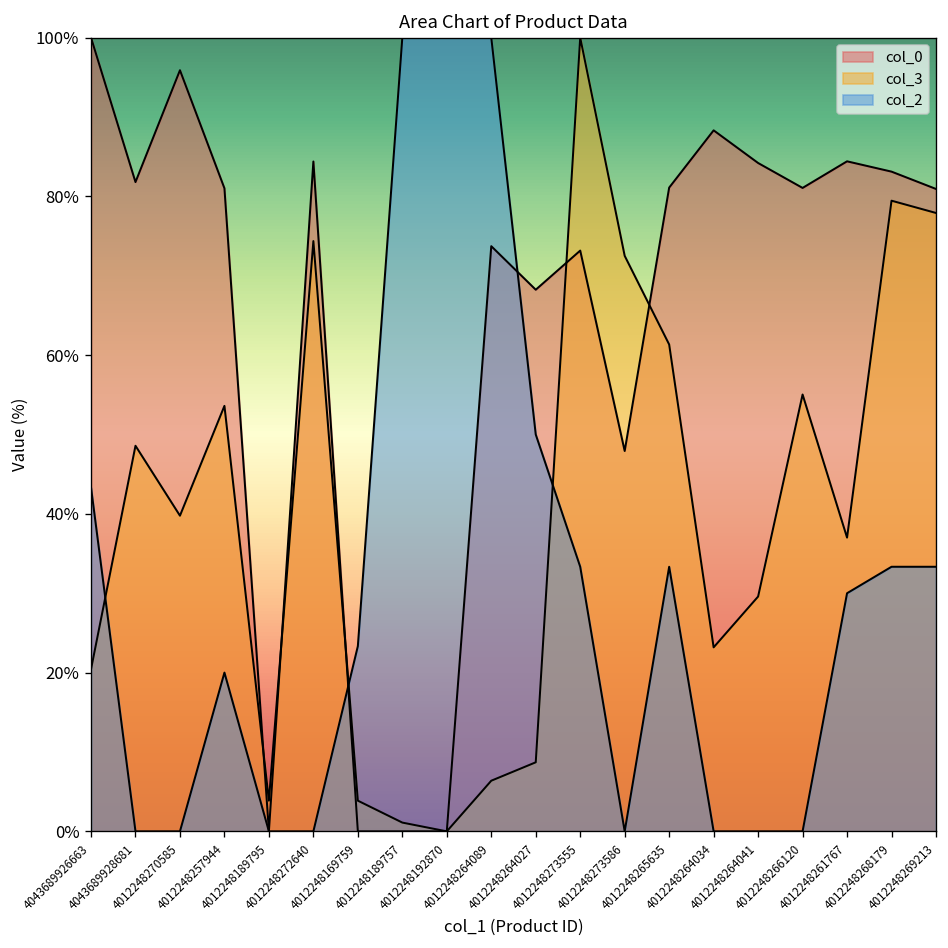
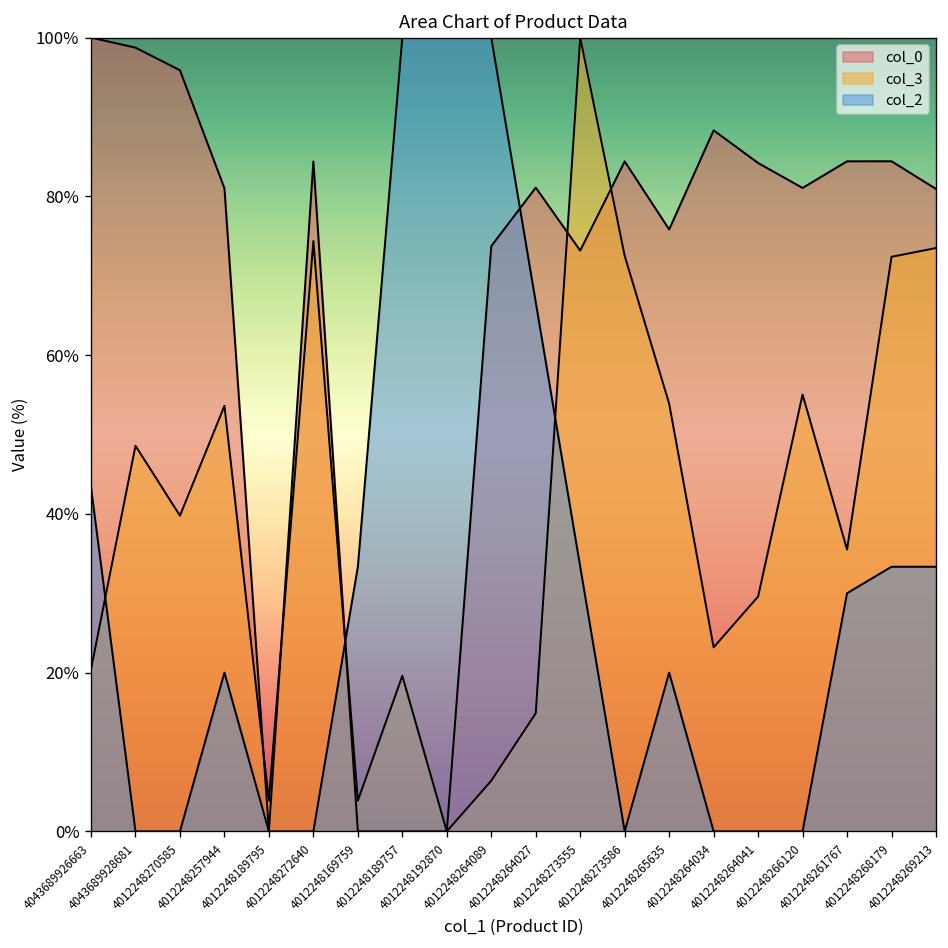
col_0, 4043689928681: 82% -> 99%
col_2, 4012248169759: 23% -> 33%
col_3, 4012248189757: 1% -> 20%
col_0, 4012248264027: 68% -> 81%
col_3, 4012248264027: 9% -> 15%
col_2, 4012248264027: 50% -> 67%
col_0, 4012248273586: 48% -> 84%
col_0, 4012248265635: 81% -> 76%
col_3, 4012248265635: 61% -> 54%
col_2, 4012248265635: 33% -> 20%
col_3, 4012248261767: 37% -> 35%
col_0, 4012248268179: 83% -> 84%
col_3, 4012248268179: 79% -> 72%
col_3, 4012248269213: 78% -> 73%
